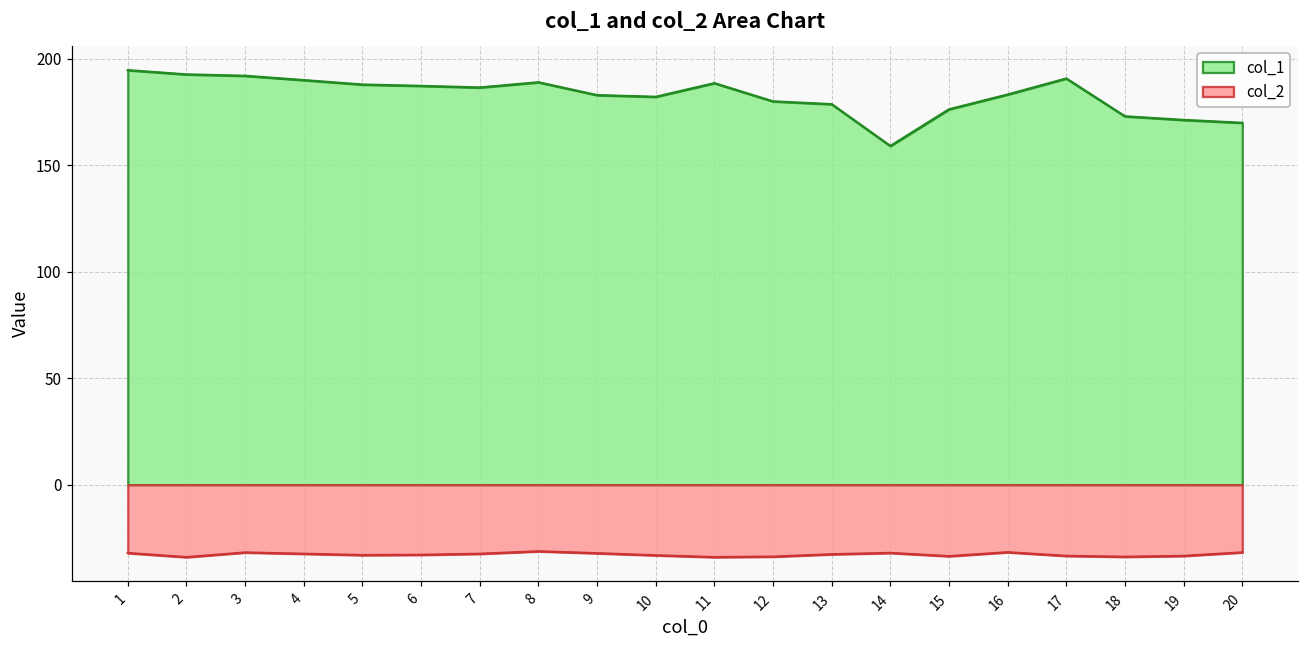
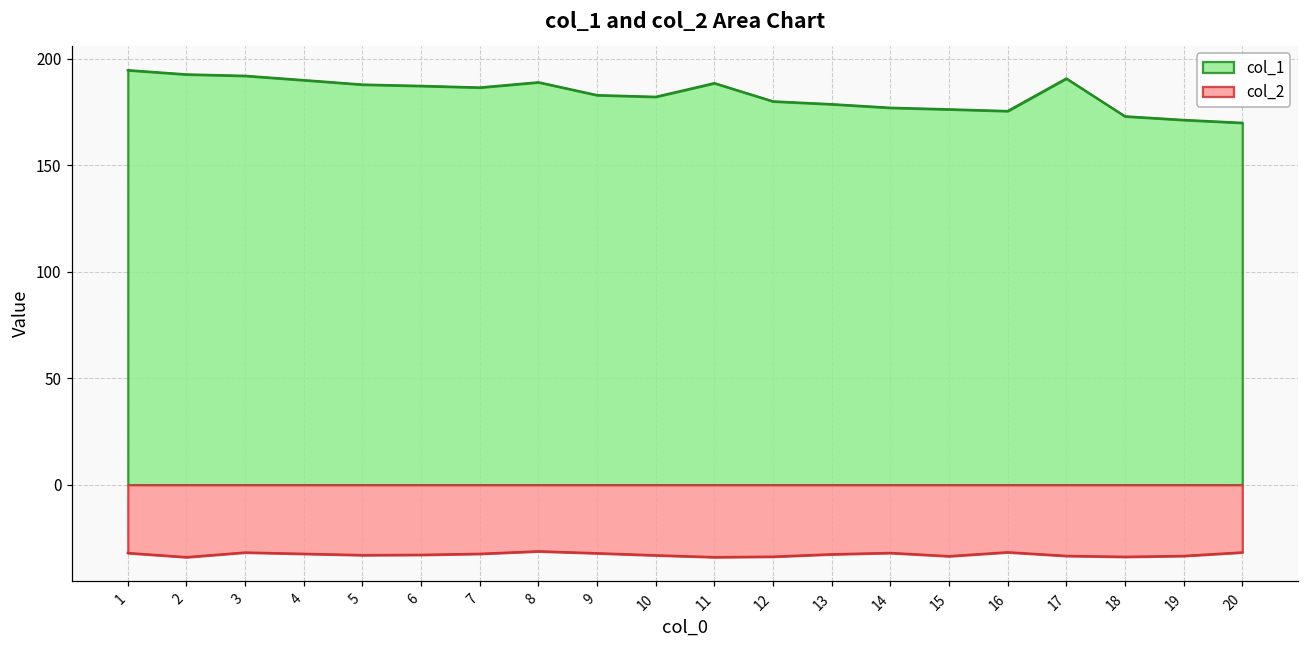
col_1, 14: 159 -> 177
col_1, 16: 183 -> 176
